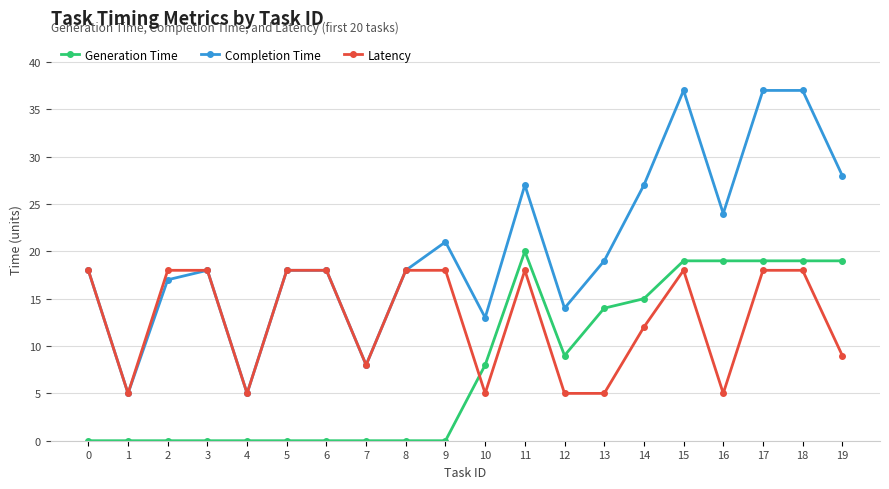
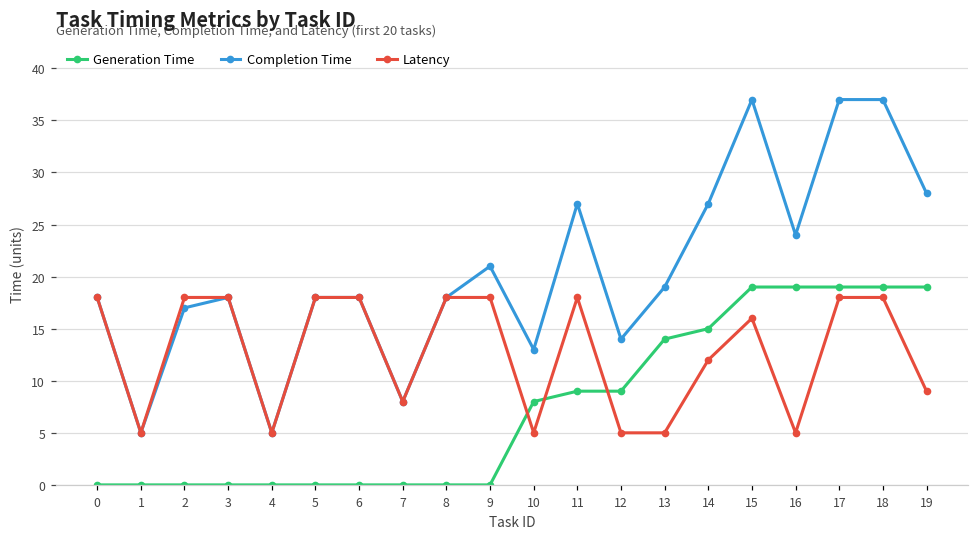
Generation Time, 11: 20 -> 9
Latency, 15: 18 -> 16
